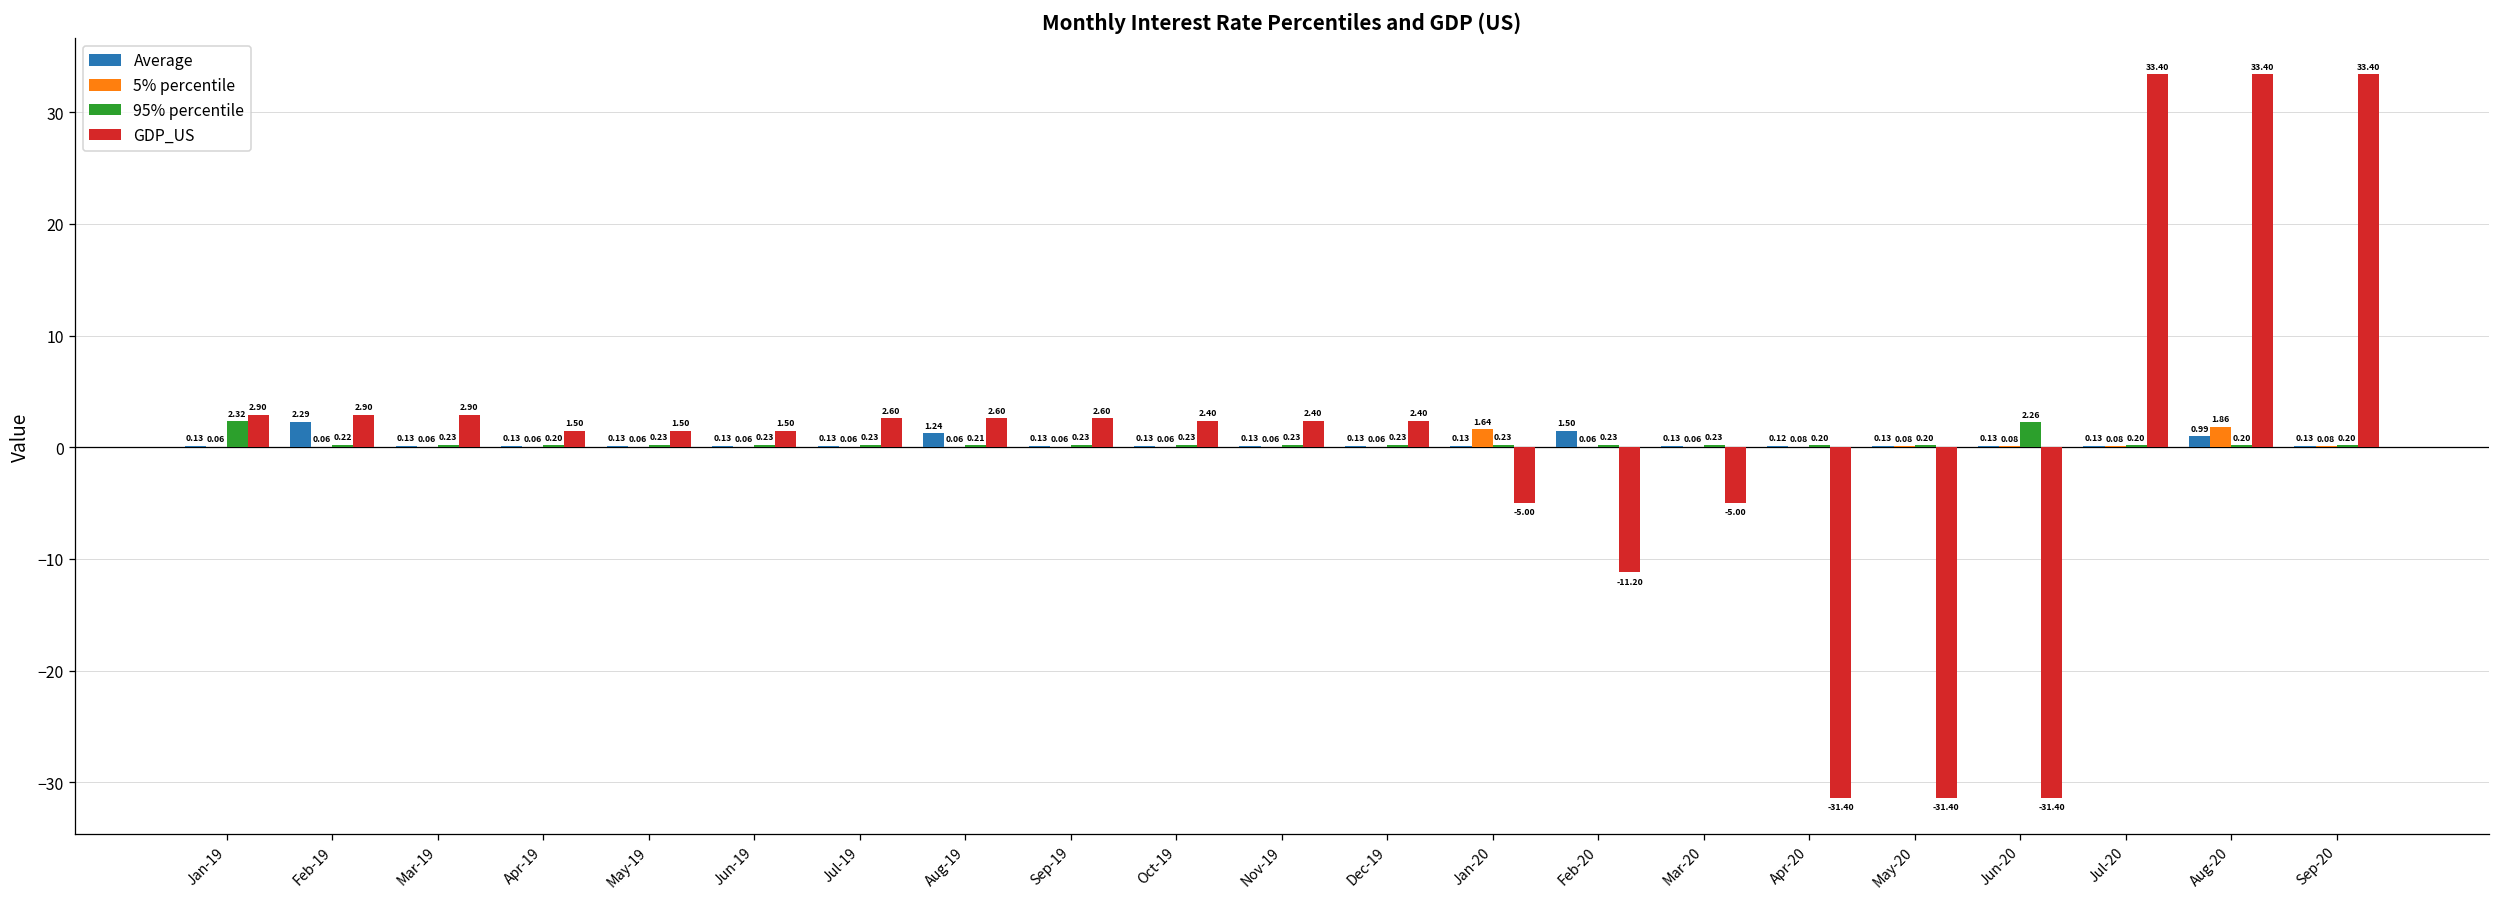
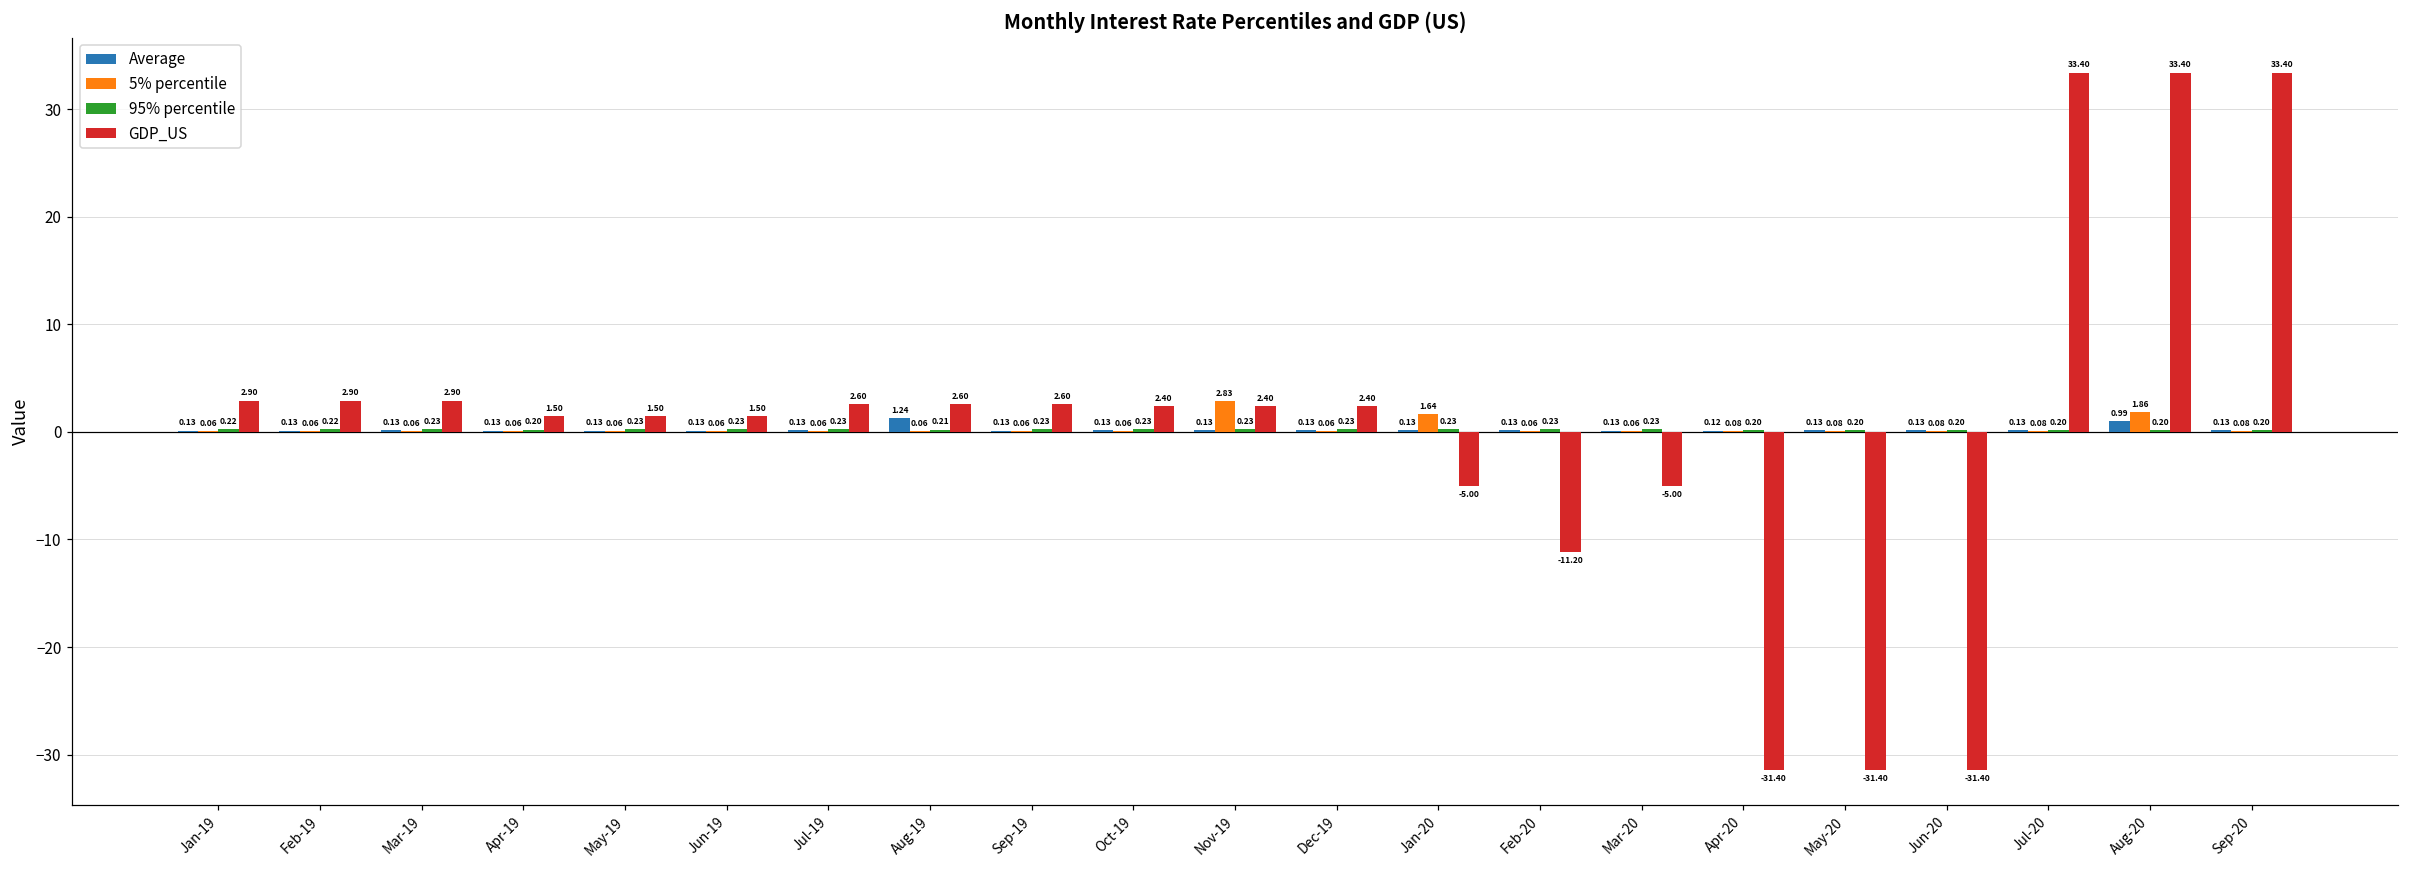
95% percentile, Jan-19: 2.32 -> 0.22
Average, Feb-19: 2.29 -> 0.13
5% percentile, Nov-19: 0.06 -> 2.83
Average, Feb-20: 1.50 -> 0.13
95% percentile, Jun-20: 2.26 -> 0.20
